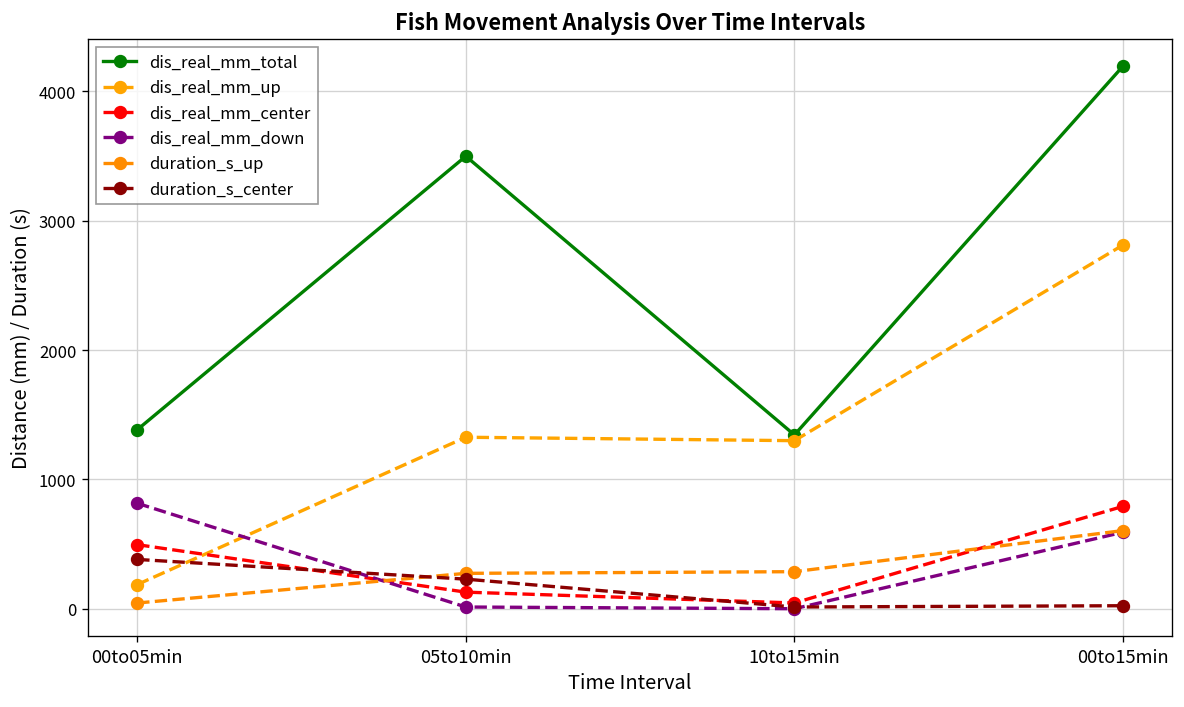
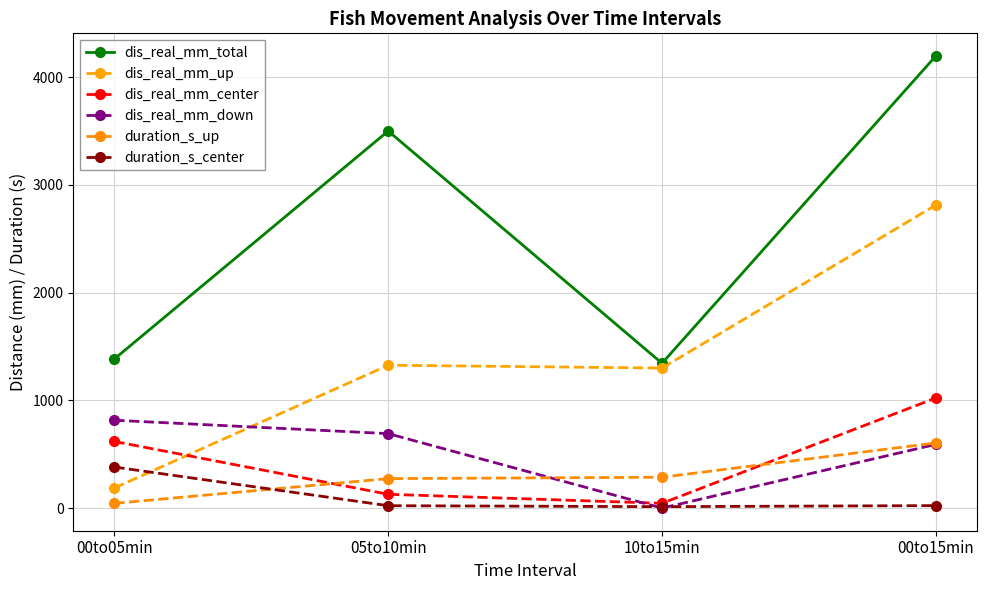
dis_real_mm_center, 00to05min: 500 -> 620
dis_real_mm_down, 05to10min: 10 -> 690
duration_s_center, 05to10min: 230 -> 20
dis_real_mm_center, 00to15min: 790 -> 1020
